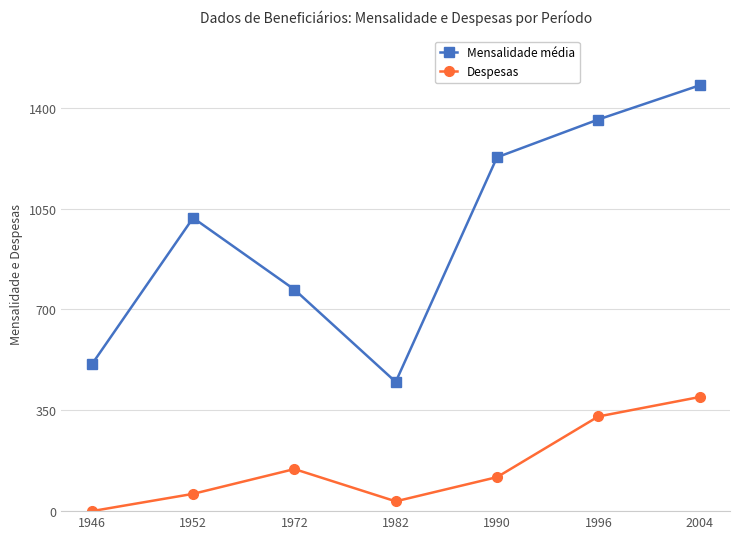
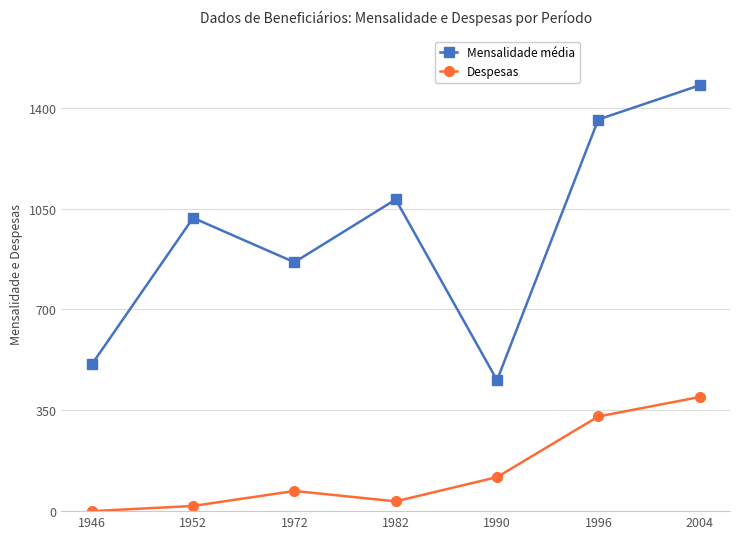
Despesas, 1952: 60 -> 20
Mensalidade média, 1972: 770 -> 860
Despesas, 1972: 150 -> 70
Mensalidade média, 1982: 450 -> 1080
Mensalidade média, 1990: 1230 -> 450
